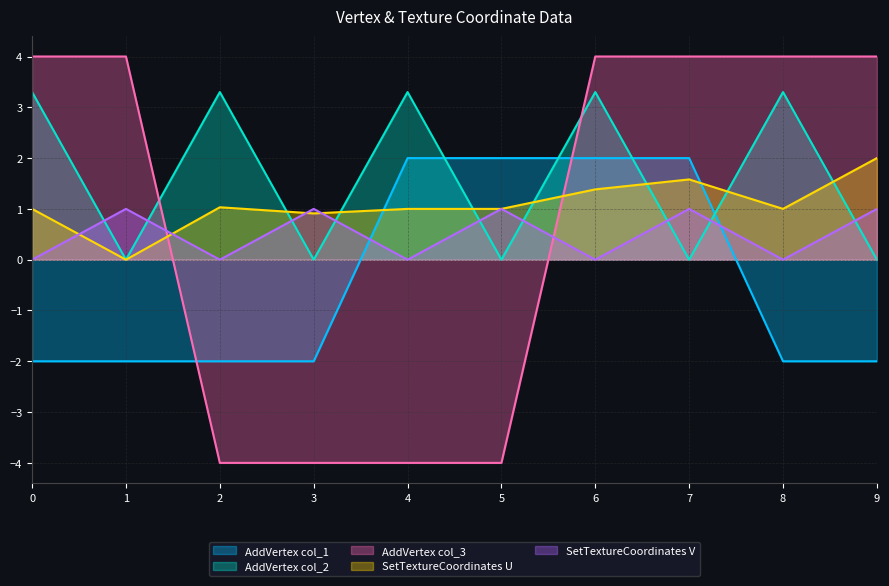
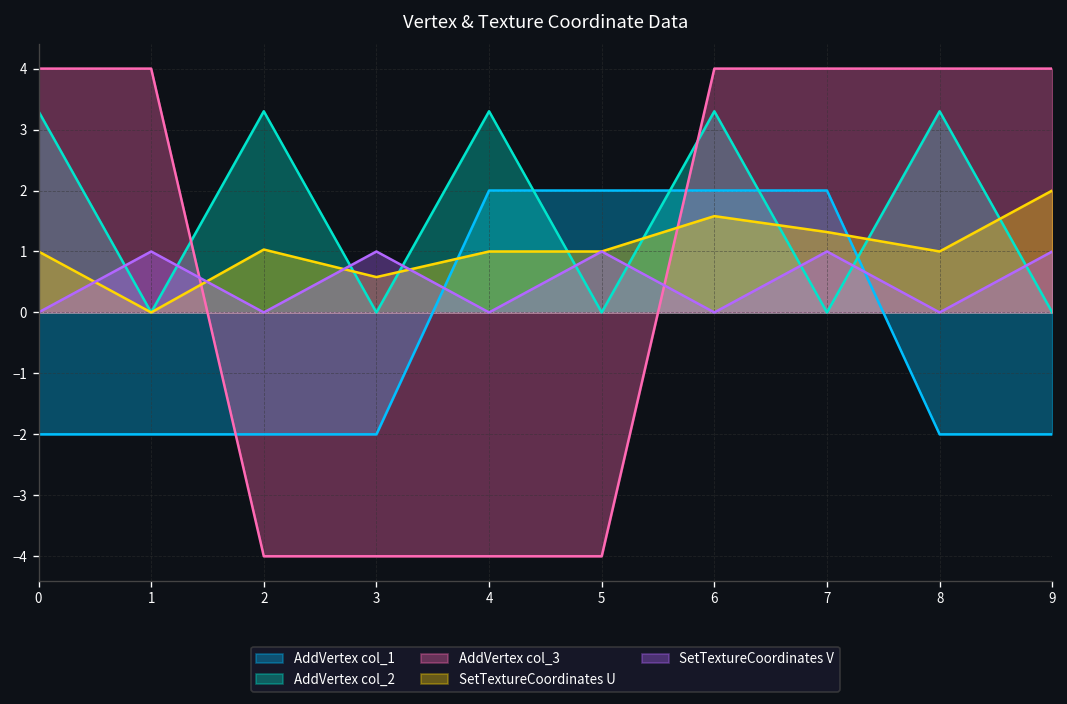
SetTextureCoordinates U, 3: 0.9 -> 0.6
SetTextureCoordinates U, 6: 1.4 -> 1.6
SetTextureCoordinates U, 7: 1.6 -> 1.3
